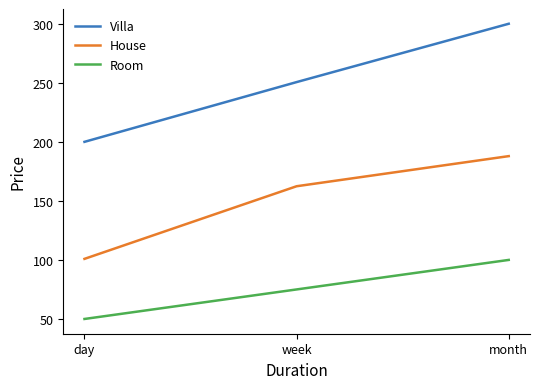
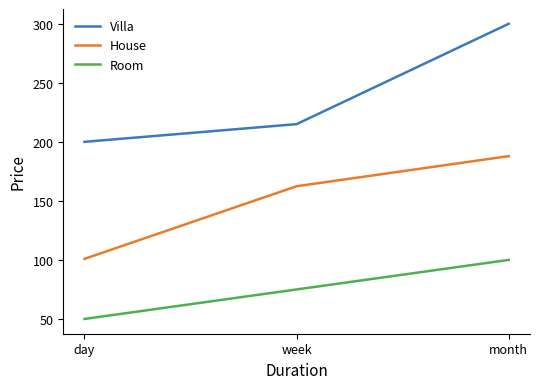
Villa, week: 251 -> 215
